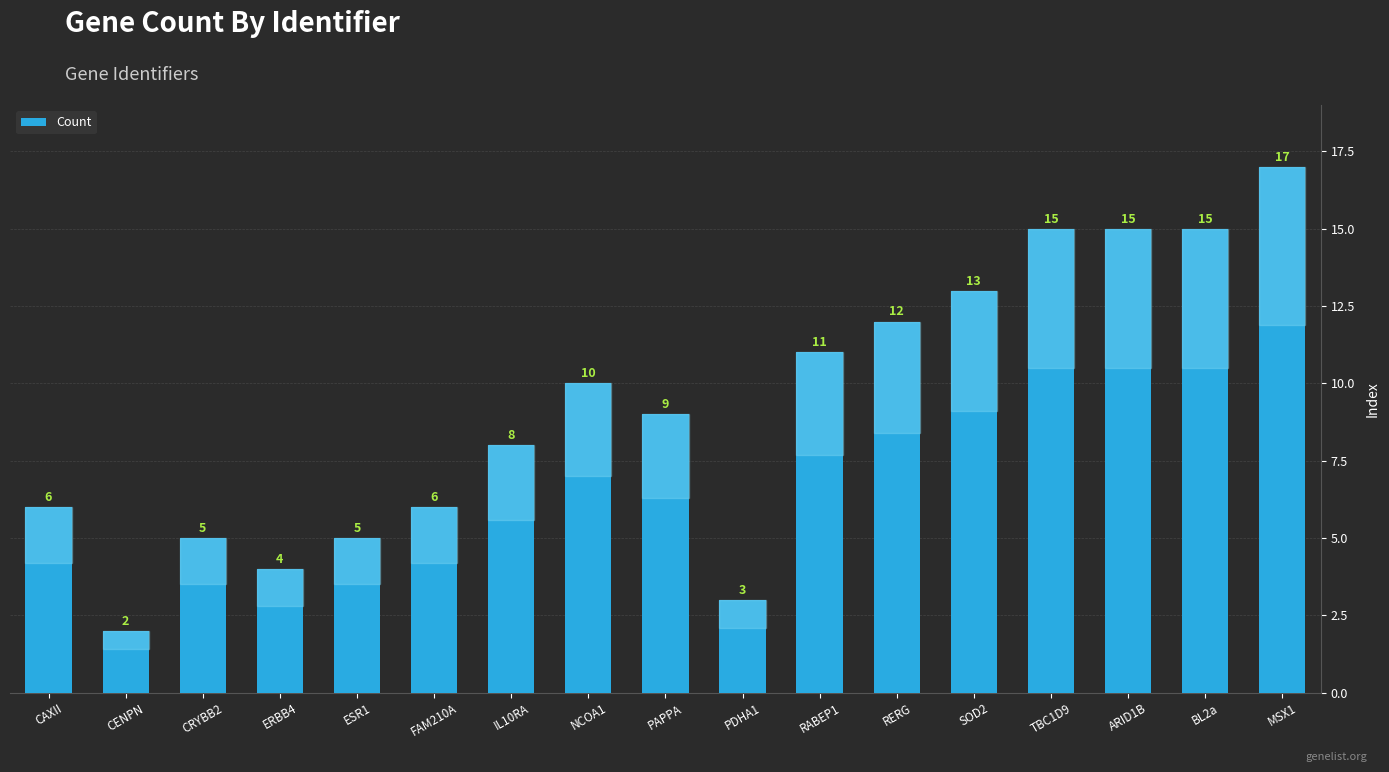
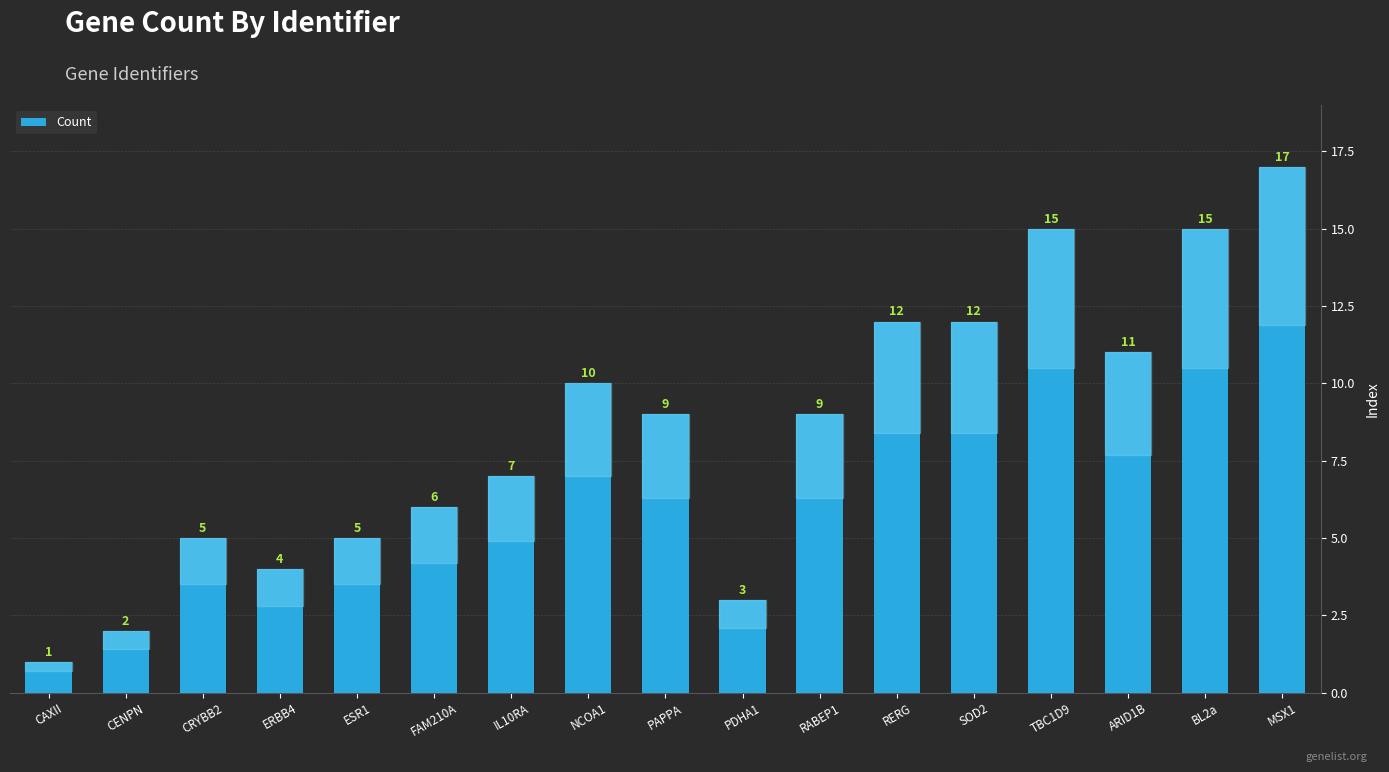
CAXII: 6 -> 1
IL10RA: 8 -> 7
RABEP1: 11 -> 9
SOD2: 13 -> 12
ARID1B: 15 -> 11
